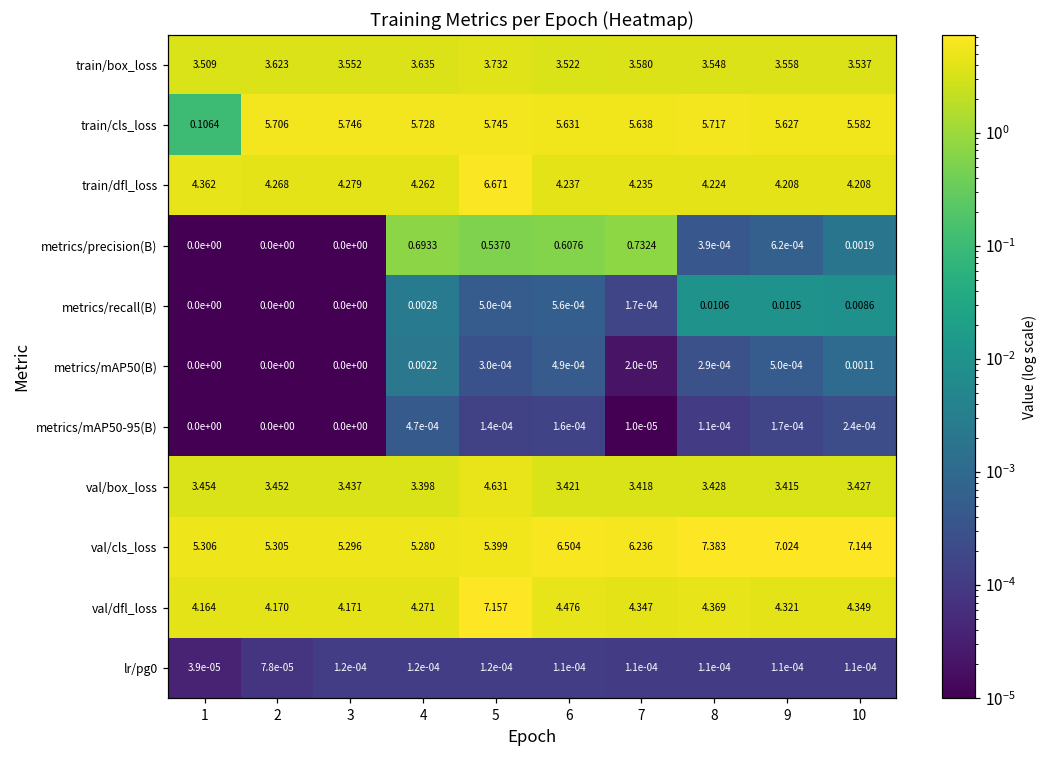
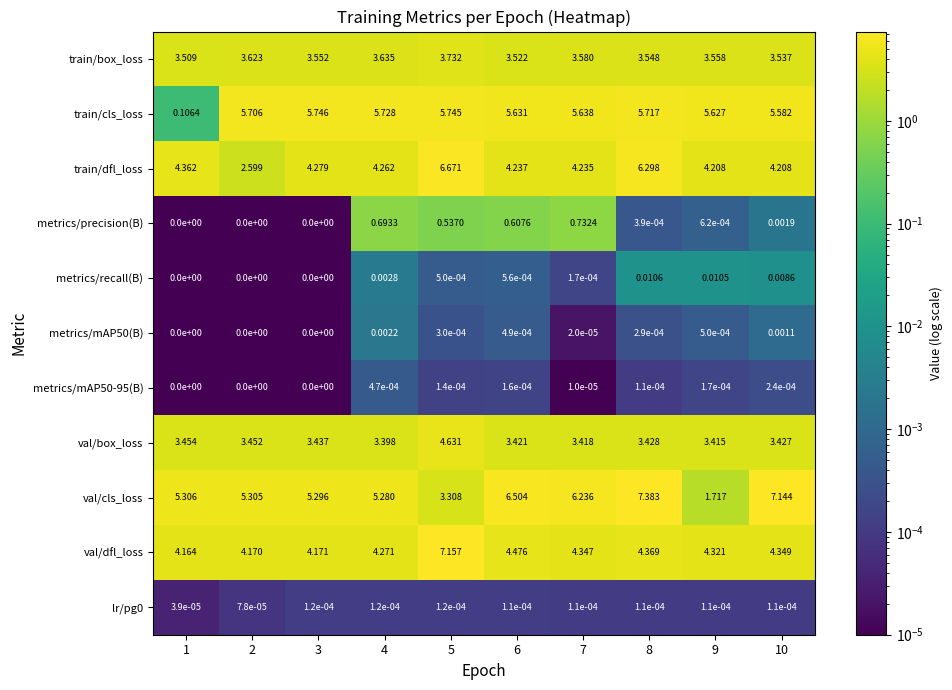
train/dfl_loss, 2: 4.268 -> 2.599
train/dfl_loss, 8: 4.224 -> 6.298
val/cls_loss, 5: 5.399 -> 3.308
val/cls_loss, 9: 7.024 -> 1.717
